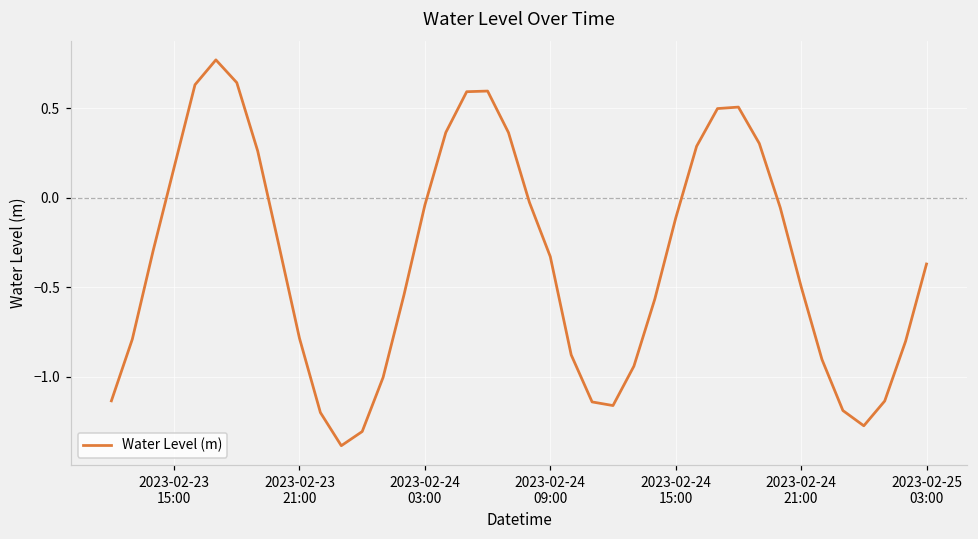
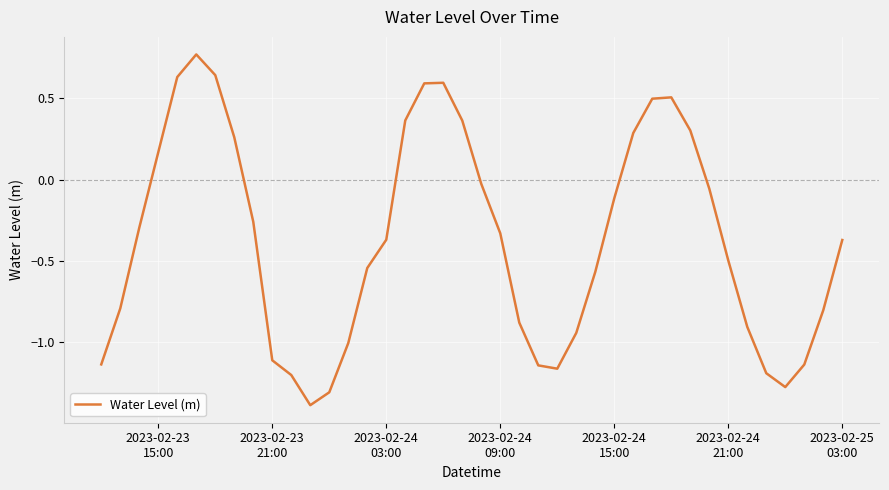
2023-02-23 21:00: -0.79 -> -1.11
2023-02-24 03:00: -0.04 -> -0.37
